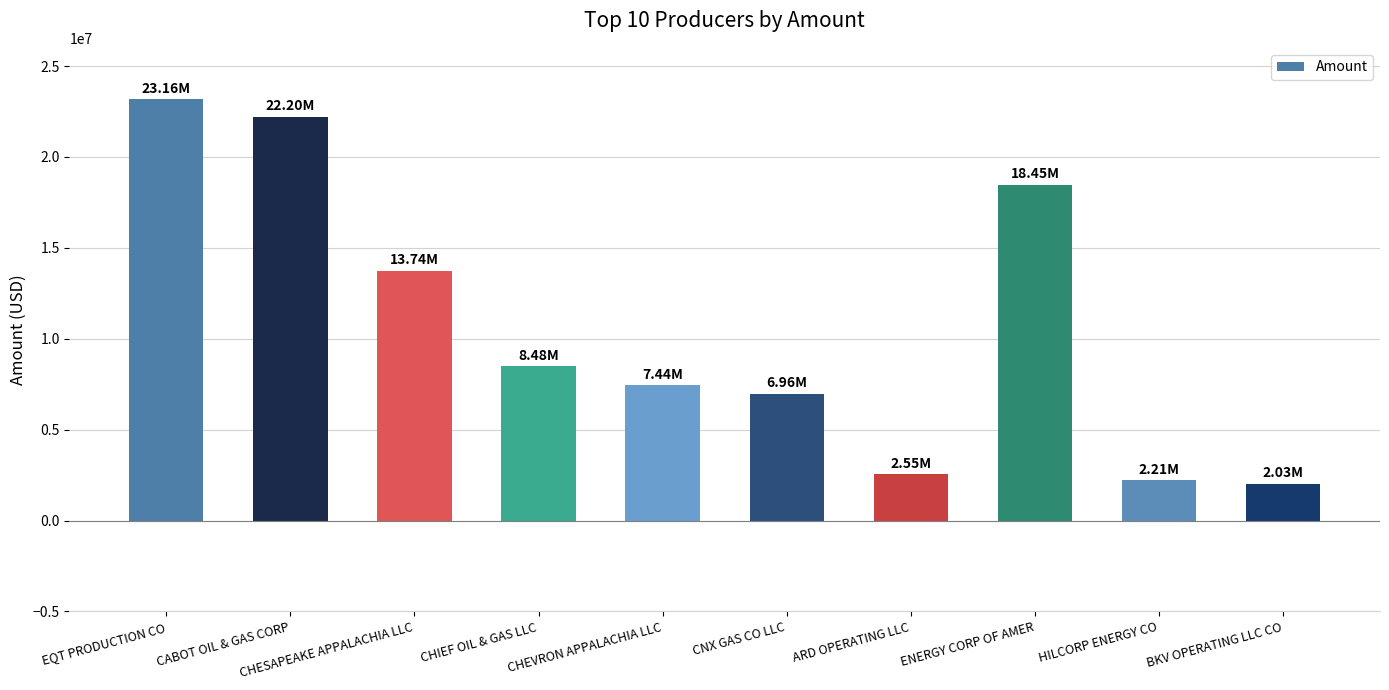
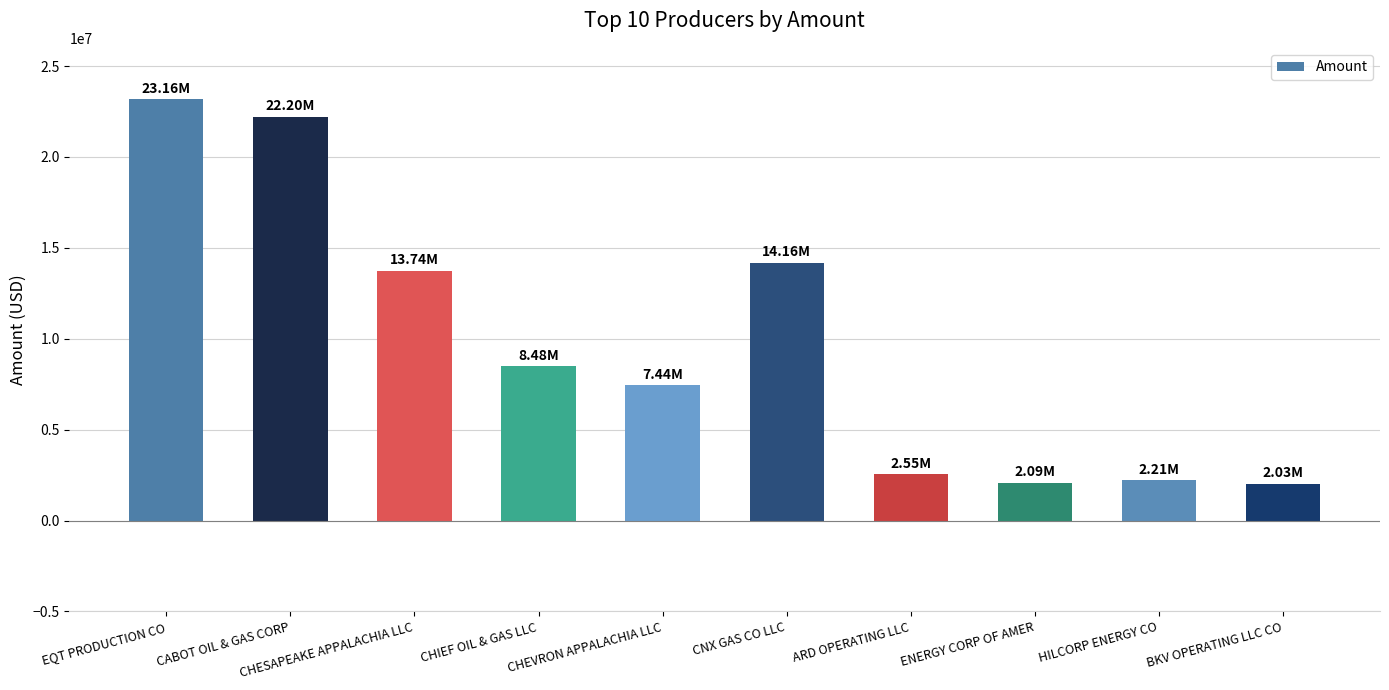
CNX GAS CO LLC: 6.96M -> 14.16M
ENERGY CORP OF AMER: 18.45M -> 2.09M
